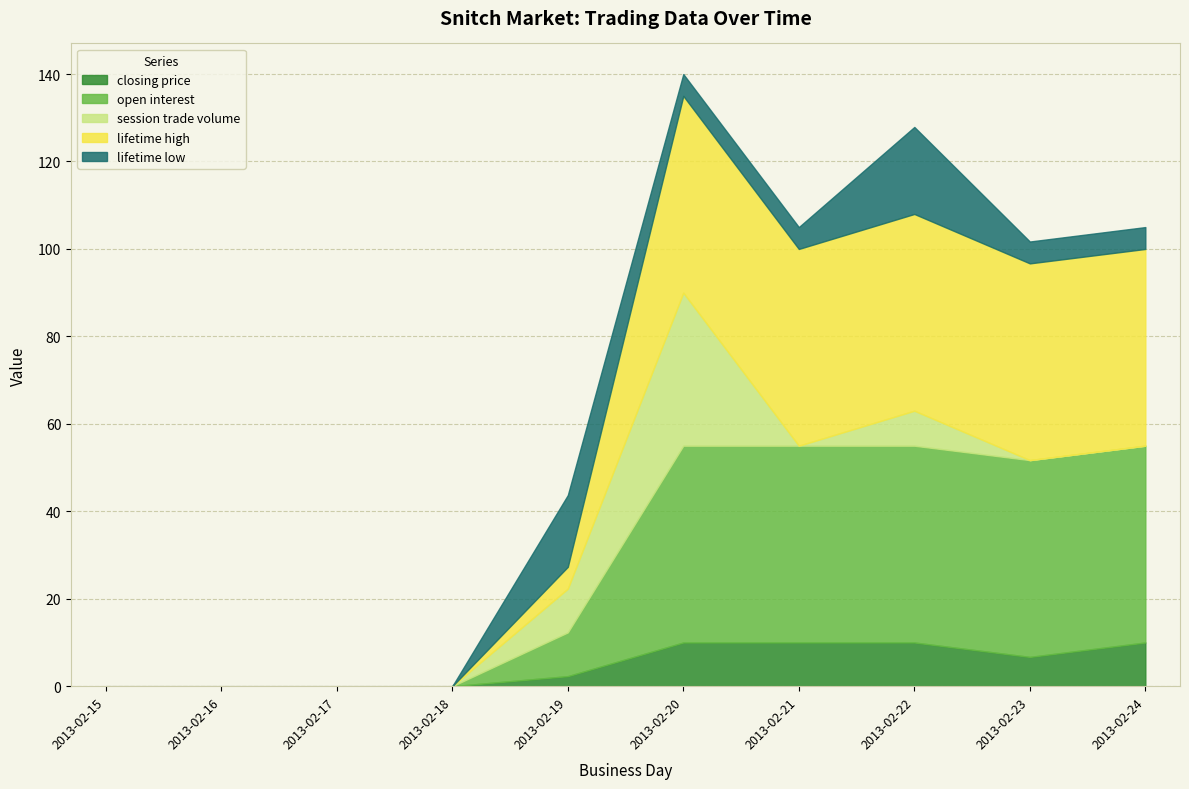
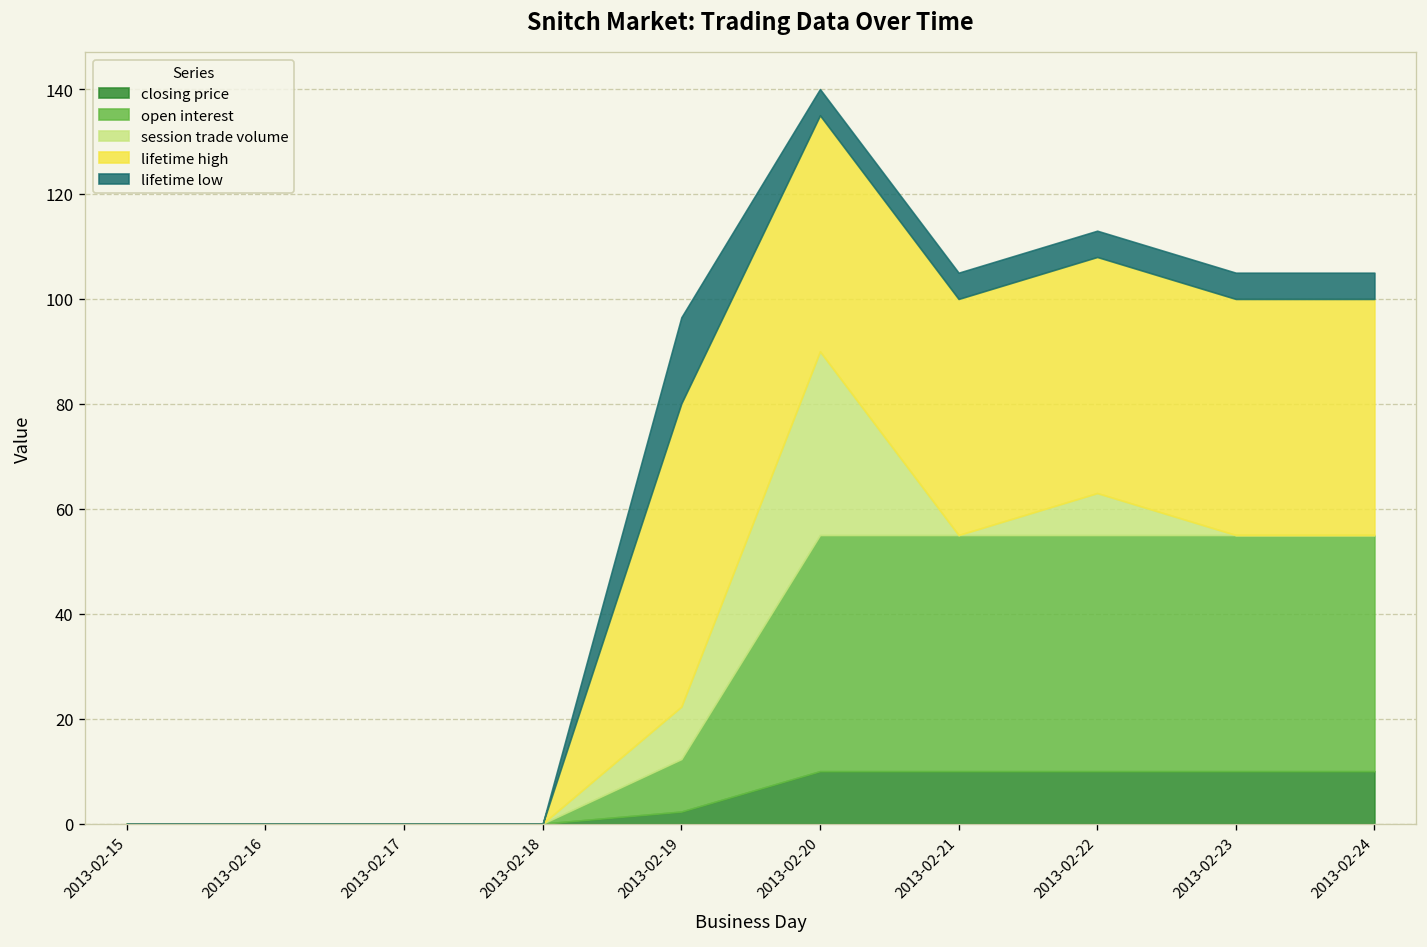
lifetime high, 2013-02-19: 5 -> 58
lifetime low, 2013-02-22: 20 -> 5
closing price, 2013-02-23: 7 -> 10
